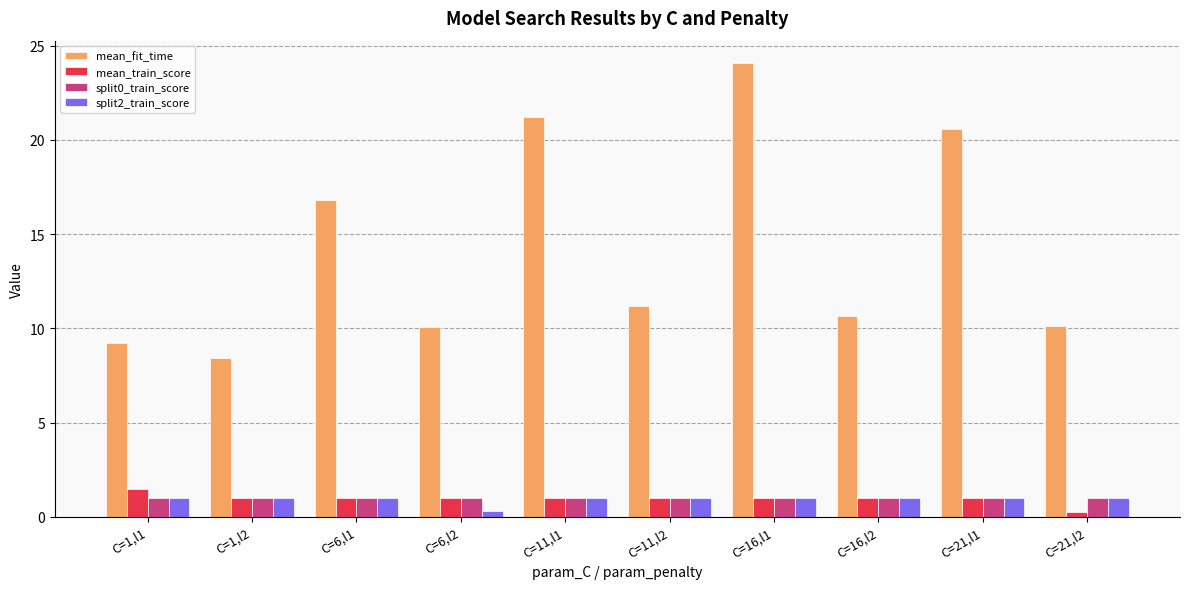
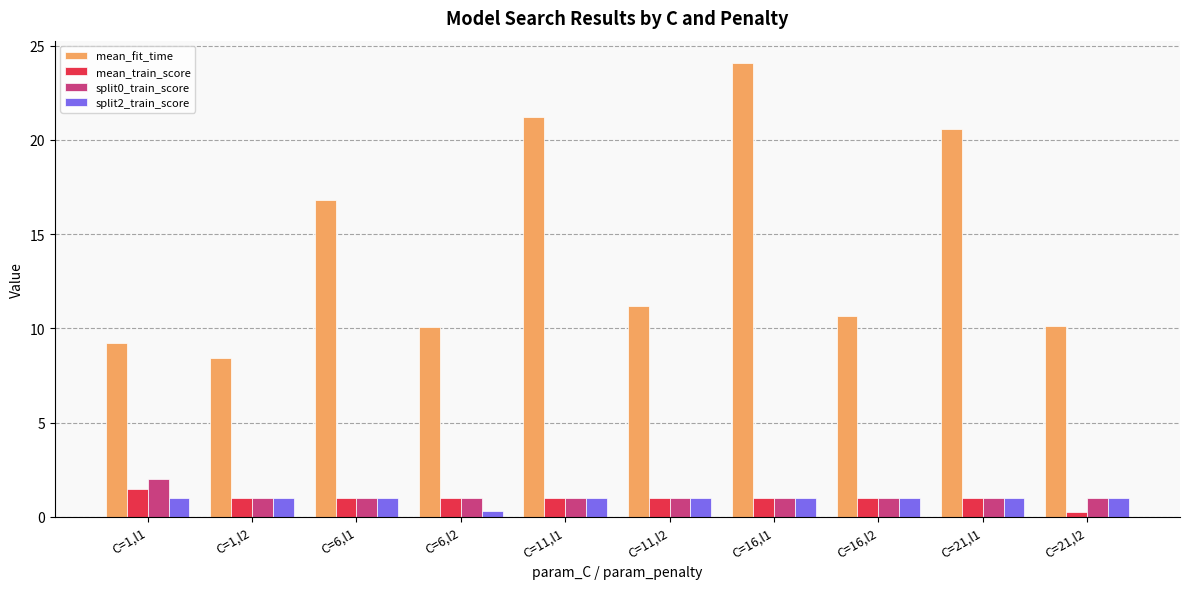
split0_train_score, C=1,l1: 1.0 -> 2.0
